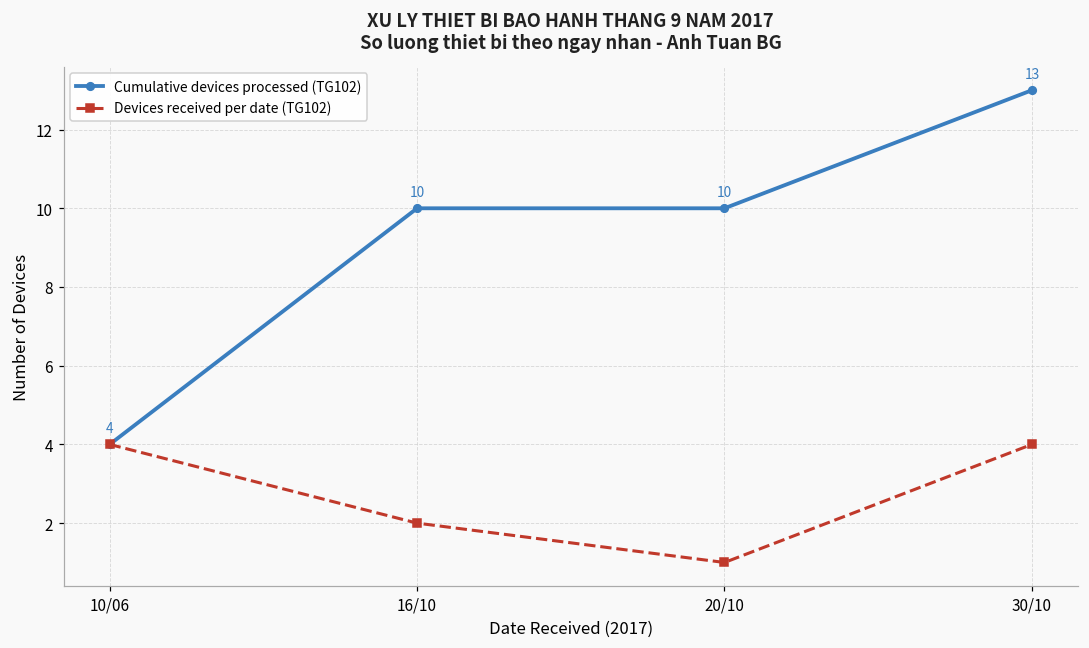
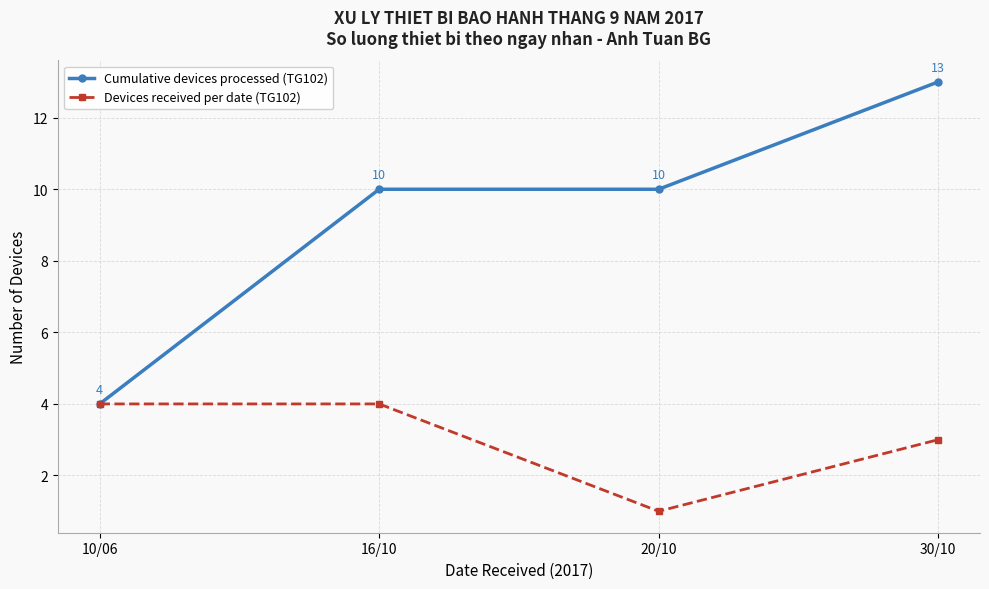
Devices received per date (TG102), 16/10: 2 -> 4
Devices received per date (TG102), 30/10: 4 -> 3
